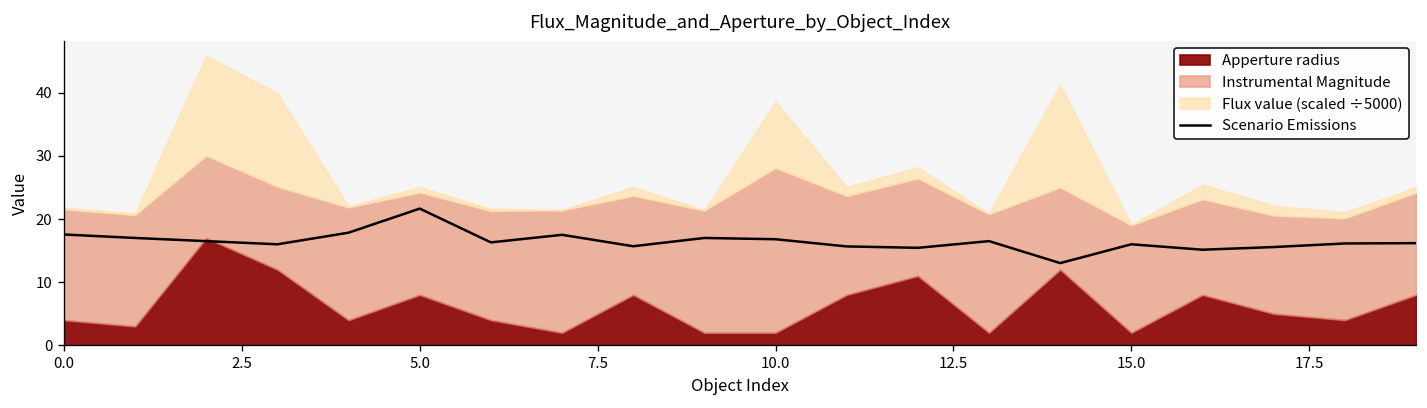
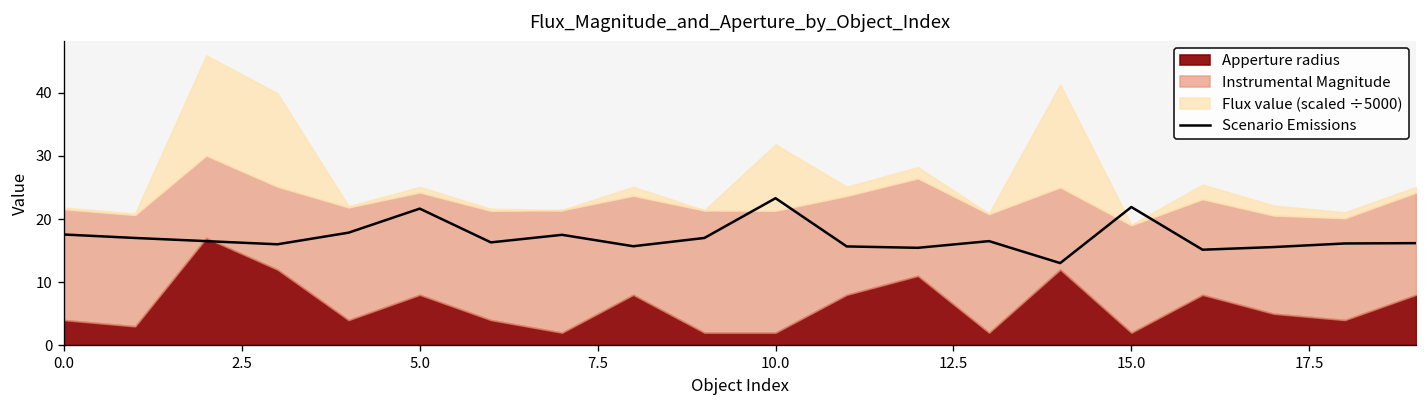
Scenario Emissions, 10.0: 17 -> 23
Instrumental Magnitude, 10.0: 26 -> 19
Scenario Emissions, 15.0: 16 -> 22
